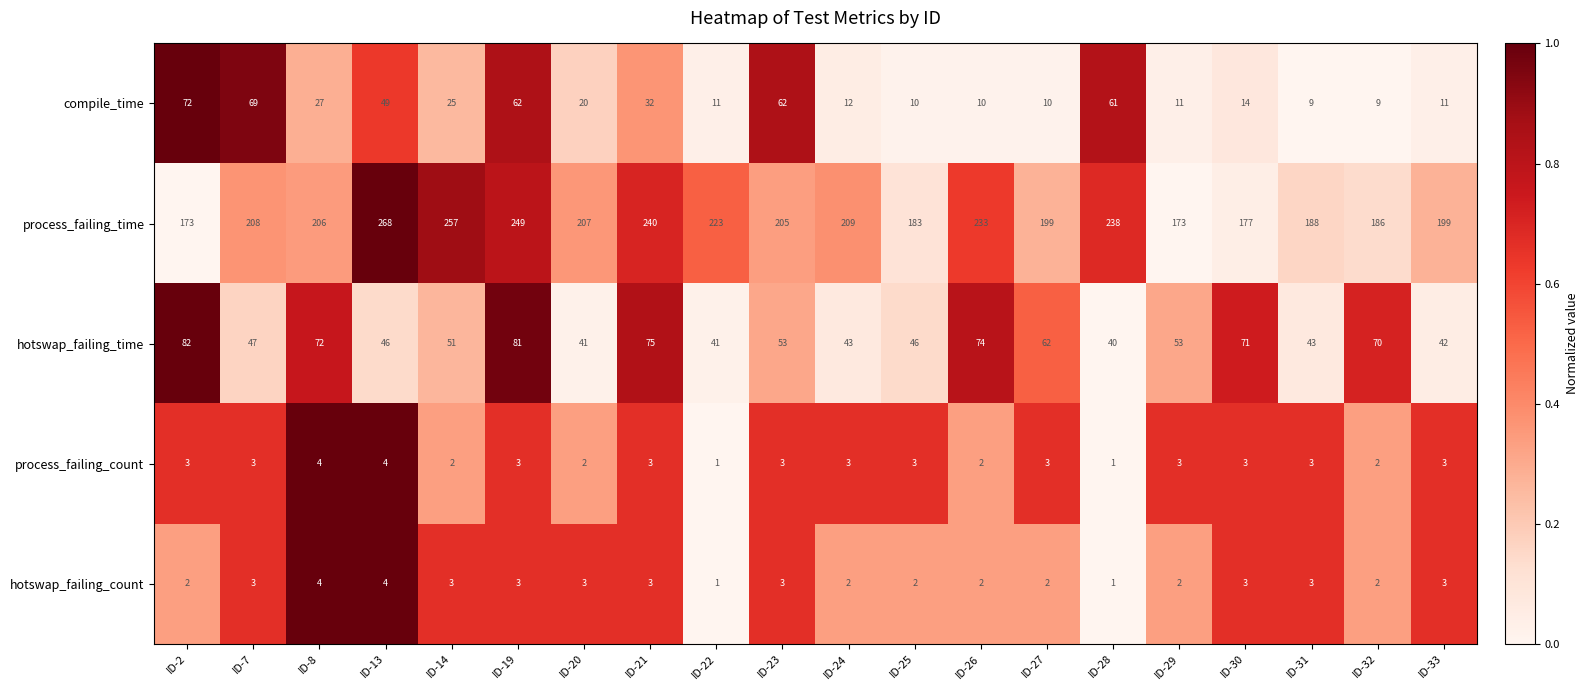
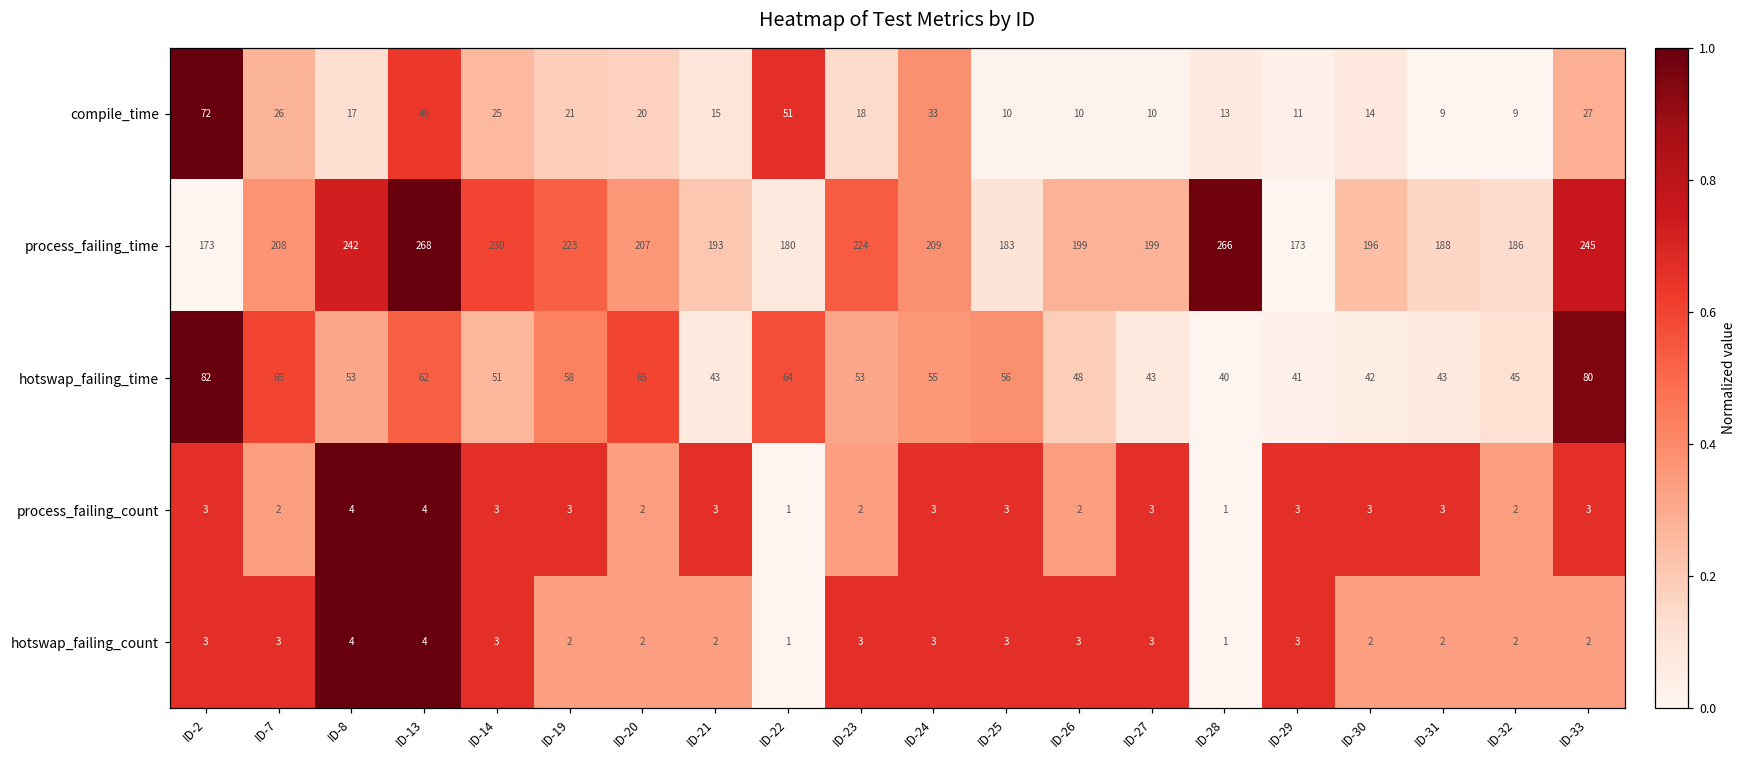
compile_time, ID-7: 69 -> 26
compile_time, ID-8: 27 -> 17
compile_time, ID-19: 62 -> 21
compile_time, ID-21: 32 -> 15
compile_time, ID-22: 11 -> 51
compile_time, ID-23: 62 -> 18
compile_time, ID-24: 12 -> 33
compile_time, ID-28: 61 -> 13
compile_time, ID-33: 11 -> 27
process_failing_time, ID-8: 206 -> 242
process_failing_time, ID-14: 257 -> 230
process_failing_time, ID-19: 249 -> 223
process_failing_time, ID-21: 240 -> 193
process_failing_time, ID-22: 223 -> 180
process_failing_time, ID-23: 205 -> 224
process_failing_time, ID-26: 233 -> 199
process_failing_time, ID-28: 238 -> 266
process_failing_time, ID-30: 177 -> 196
process_failing_time, ID-33: 199 -> 245
hotswap_failing_time, ID-7: 47 -> 65
hotswap_failing_time, ID-8: 72 -> 53
hotswap_failing_time, ID-13: 46 -> 62
hotswap_failing_time, ID-19: 81 -> 58
hotswap_failing_time, ID-20: 41 -> 65
hotswap_failing_time, ID-21: 75 -> 43
hotswap_failing_time, ID-22: 41 -> 64
hotswap_failing_time, ID-24: 43 -> 55
hotswap_failing_time, ID-25: 46 -> 56
hotswap_failing_time, ID-26: 74 -> 48
hotswap_failing_time, ID-27: 62 -> 43
hotswap_failing_time, ID-29: 53 -> 41
hotswap_failing_time, ID-30: 71 -> 42
hotswap_failing_time, ID-32: 70 -> 45
hotswap_failing_time, ID-33: 42 -> 80
process_failing_count, ID-7: 3 -> 2
process_failing_count, ID-14: 2 -> 3
process_failing_count, ID-23: 3 -> 2
hotswap_failing_count, ID-2: 2 -> 3
hotswap_failing_count, ID-19: 3 -> 2
hotswap_failing_count, ID-20: 3 -> 2
hotswap_failing_count, ID-21: 3 -> 2
hotswap_failing_count, ID-24: 2 -> 3
hotswap_failing_count, ID-25: 2 -> 3
hotswap_failing_count, ID-26: 2 -> 3
hotswap_failing_count, ID-27: 2 -> 3
hotswap_failing_count, ID-29: 2 -> 3
hotswap_failing_count, ID-30: 3 -> 2
hotswap_failing_count, ID-31: 3 -> 2
hotswap_failing_count, ID-33: 3 -> 2
